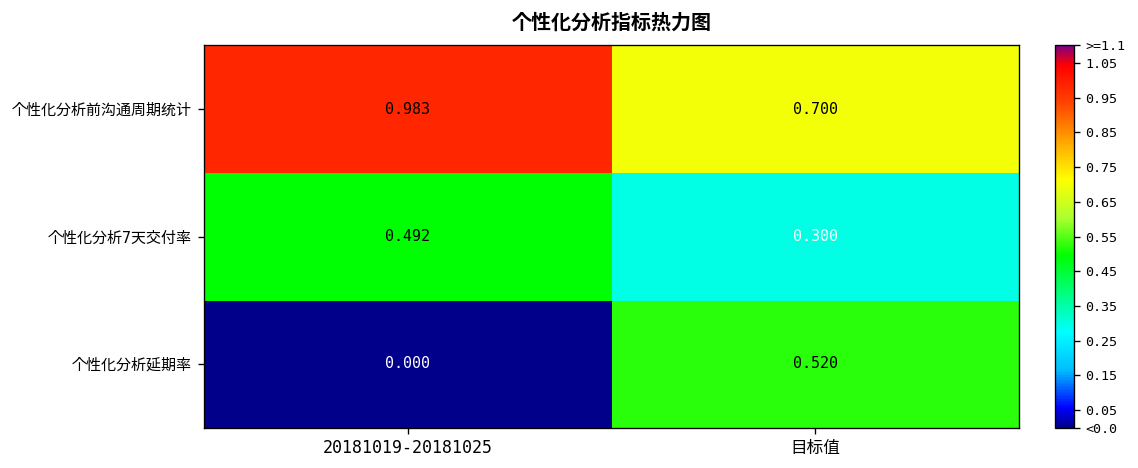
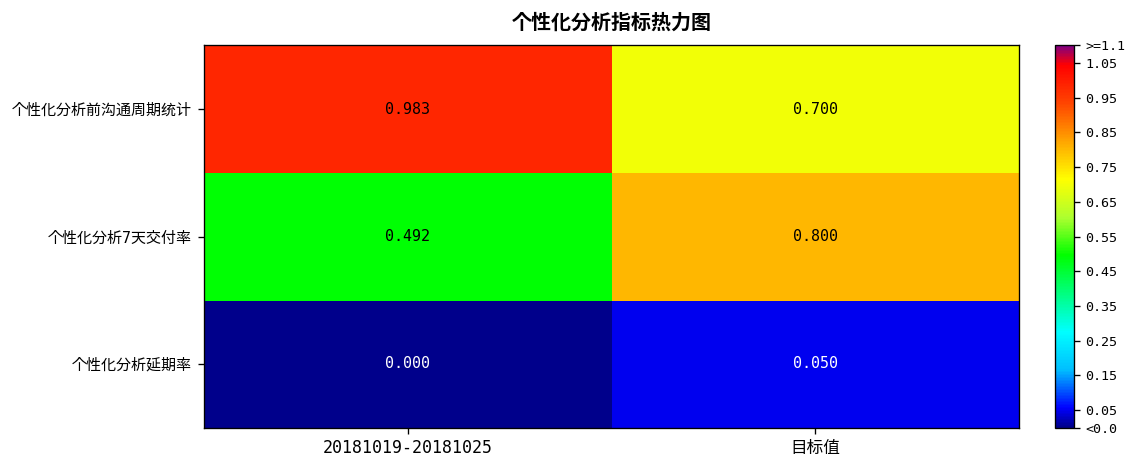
个性化分析7天交付率, 目标值: 0.300 -> 0.800
个性化分析延期率, 目标值: 0.520 -> 0.050
